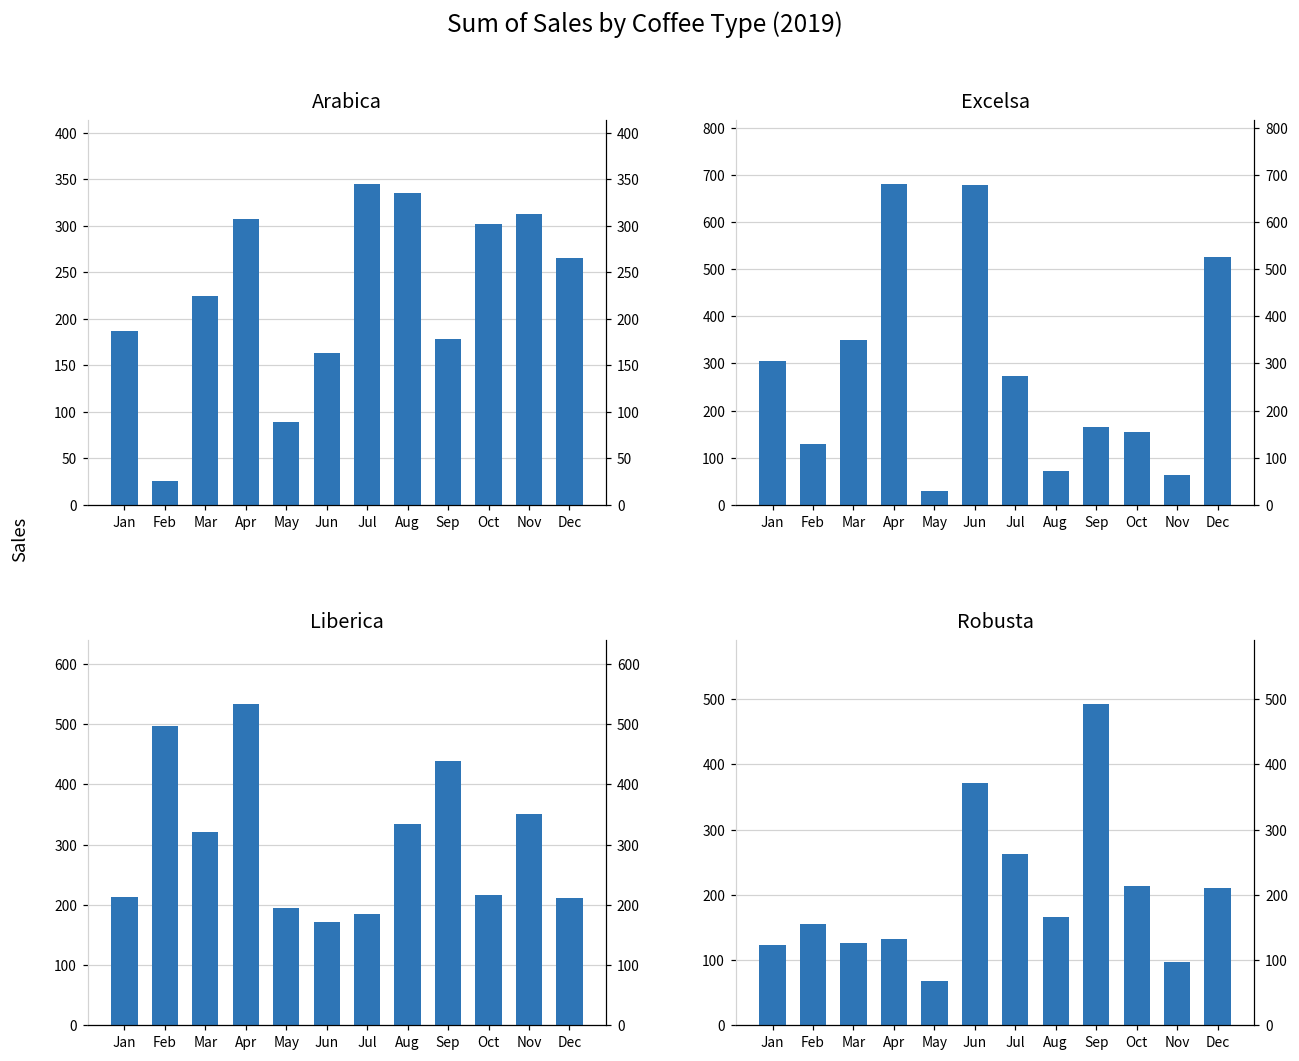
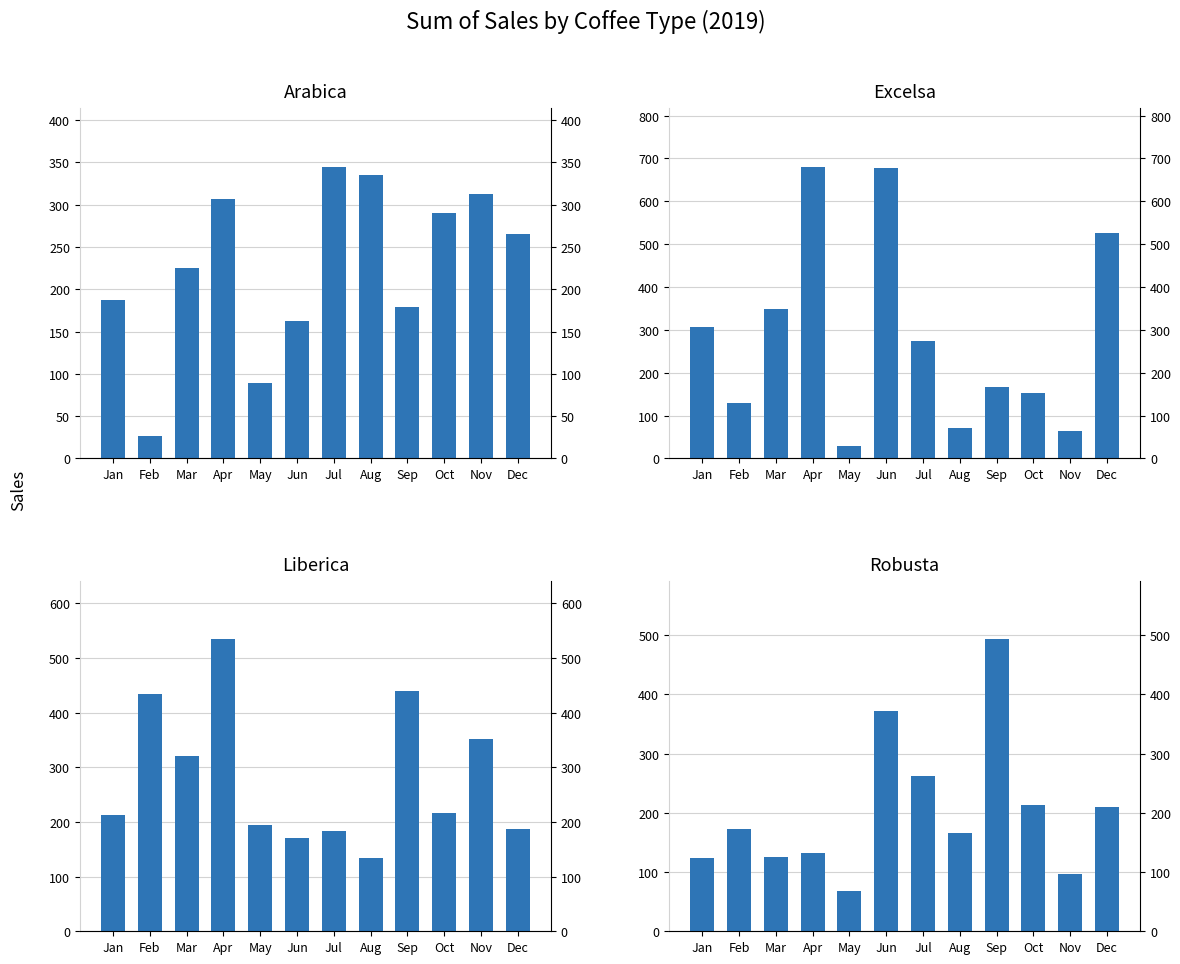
Arabica, Oct: 300 -> 290
Liberica, Feb: 500 -> 430
Liberica, Aug: 330 -> 130
Liberica, Dec: 210 -> 190
Robusta, Feb: 160 -> 170
